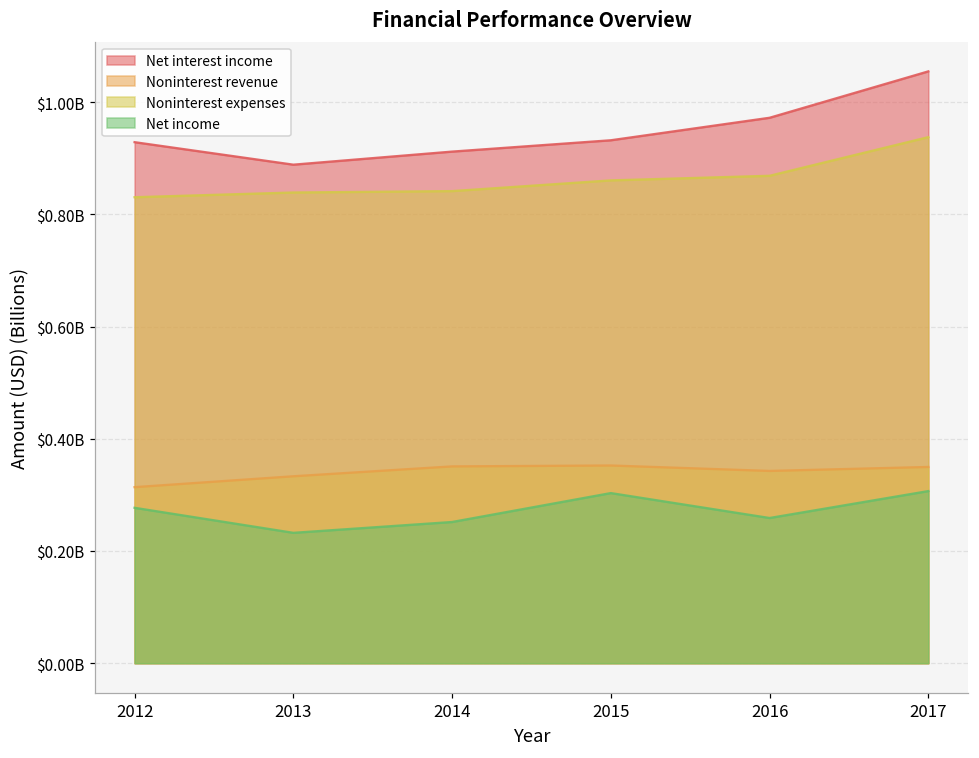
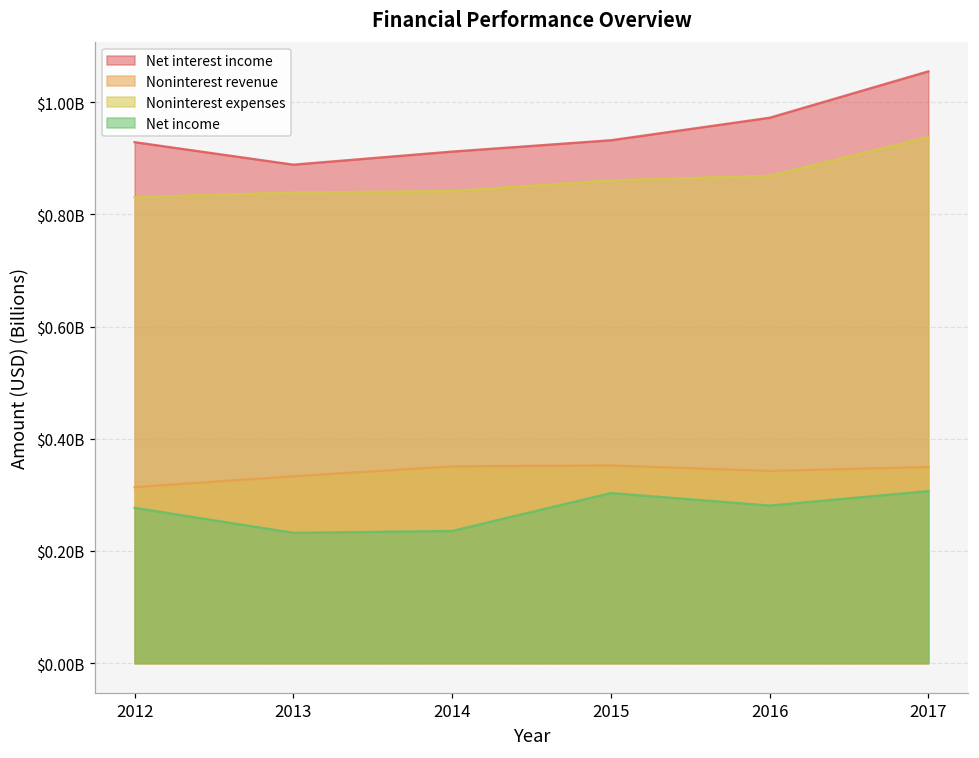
Net income, 2014: $250000000 -> $240000000
Net income, 2016: $260000000 -> $280000000
